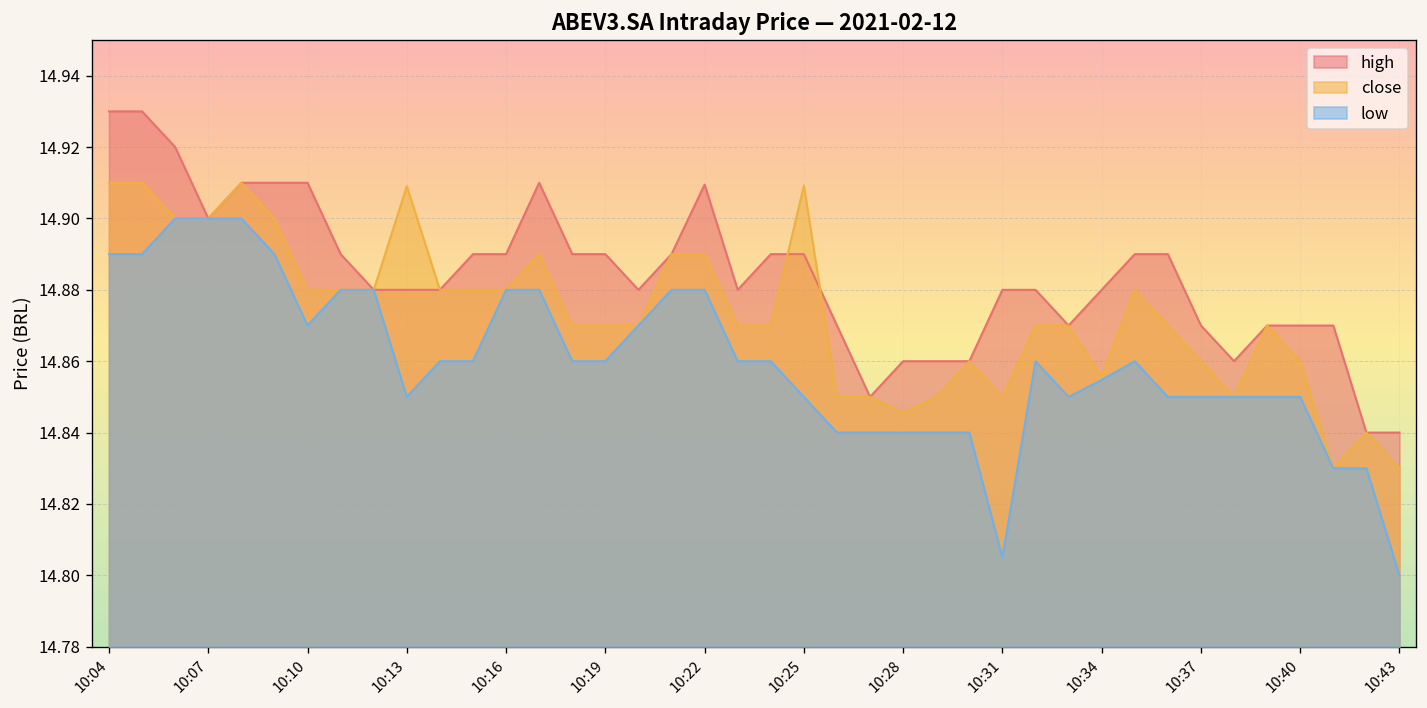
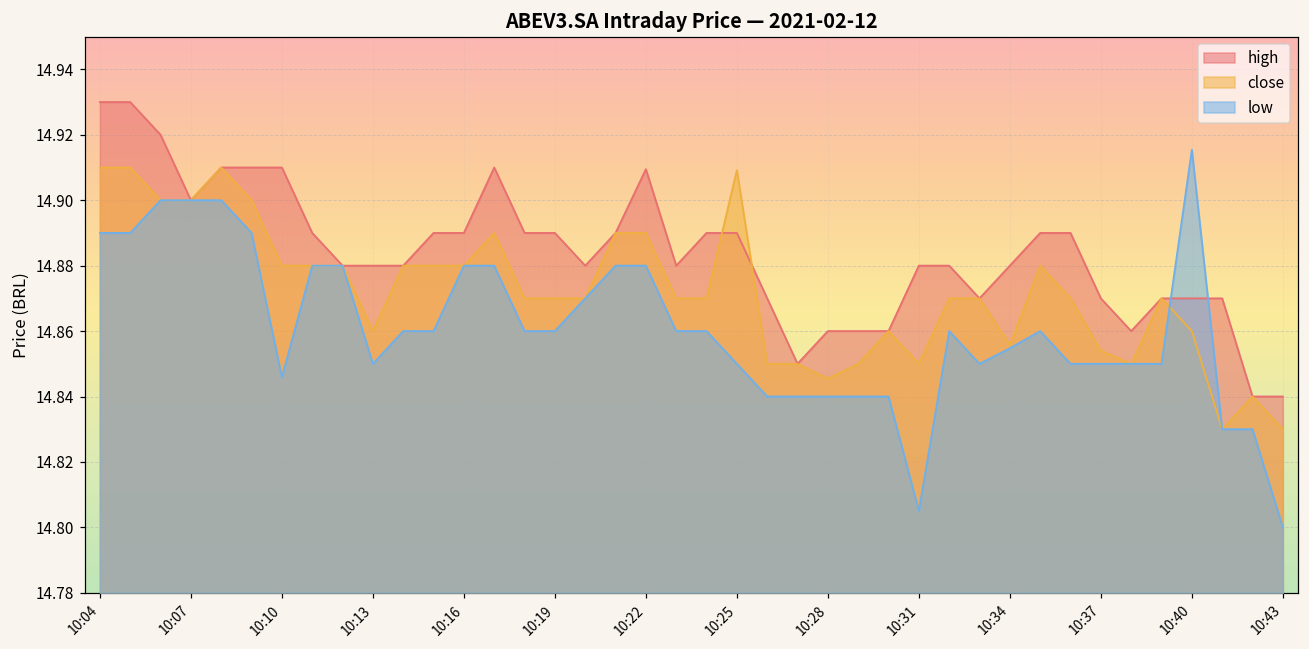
low, 10:10: 14.870 -> 14.846
close, 10:13: 14.909 -> 14.860
close, 10:37: 14.860 -> 14.854
low, 10:40: 14.850 -> 14.915
